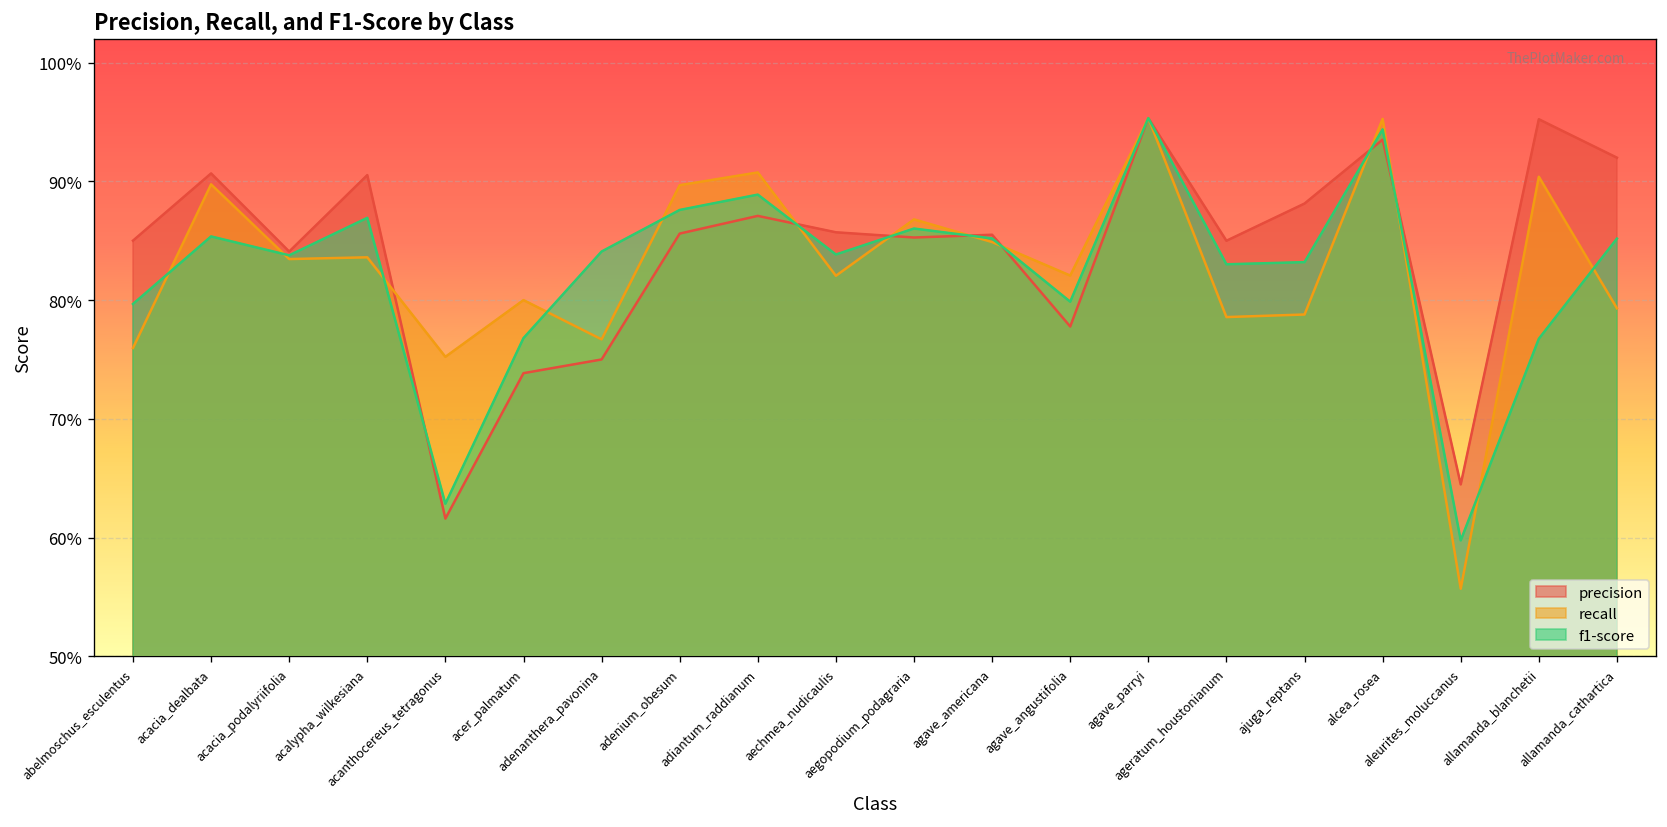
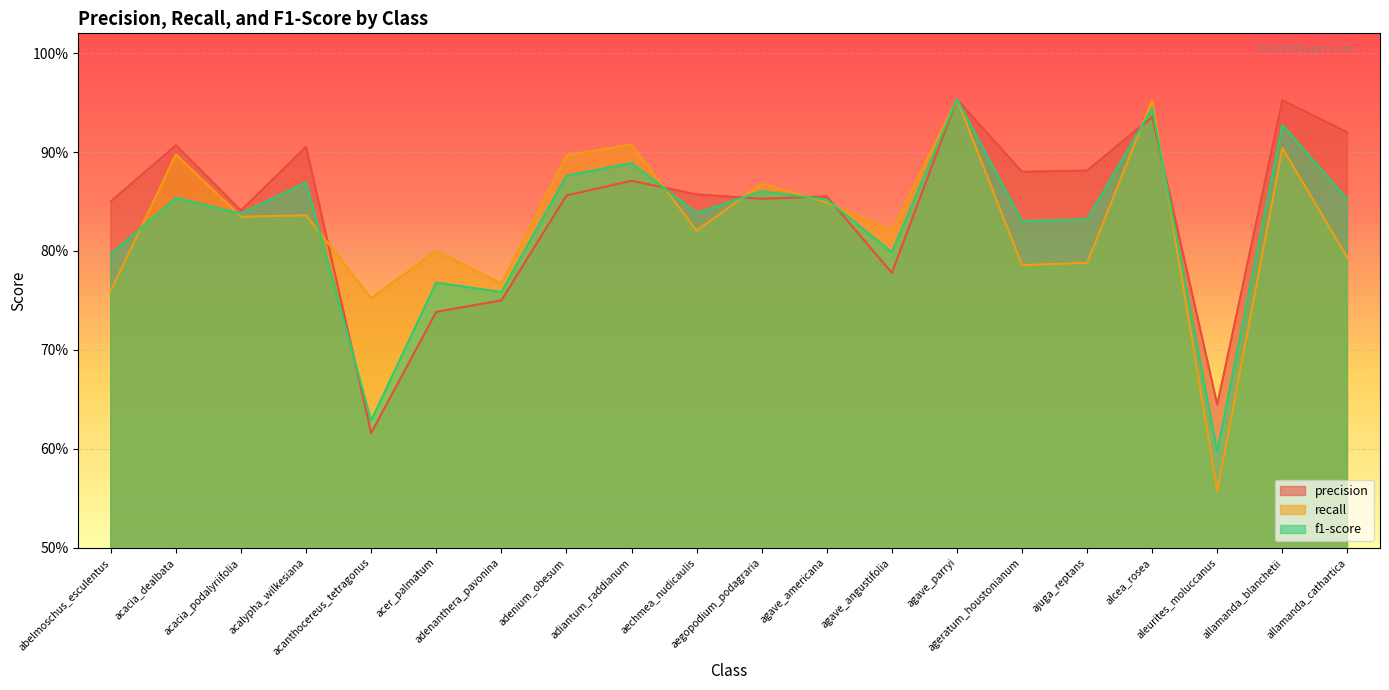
f1-score, adenanthera_pavonina: 84% -> 76%
precision, ageratum_houstonianum: 85% -> 88%
f1-score, allamanda_blanchetii: 77% -> 93%
